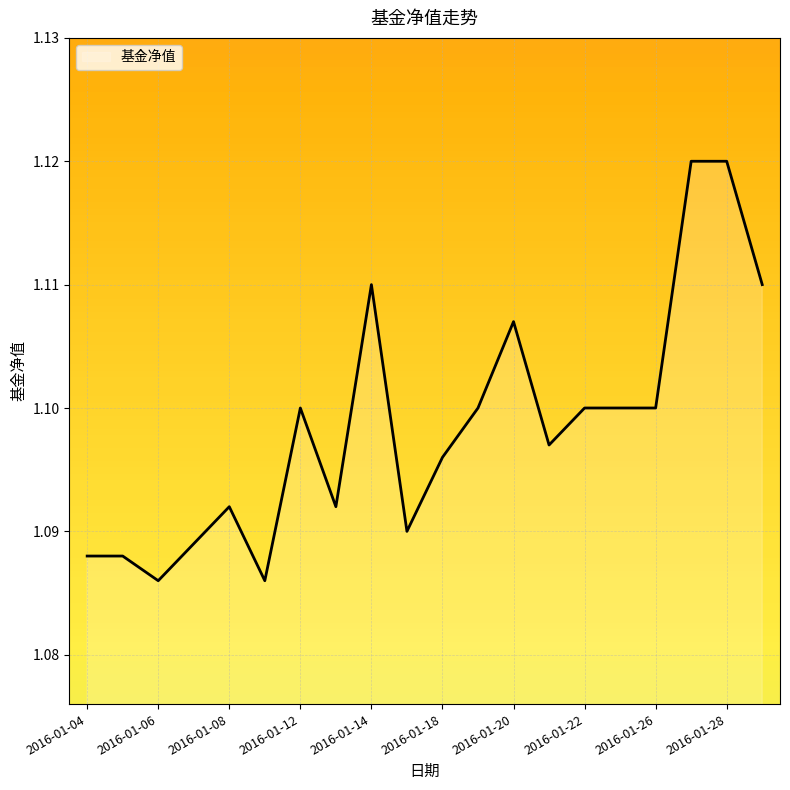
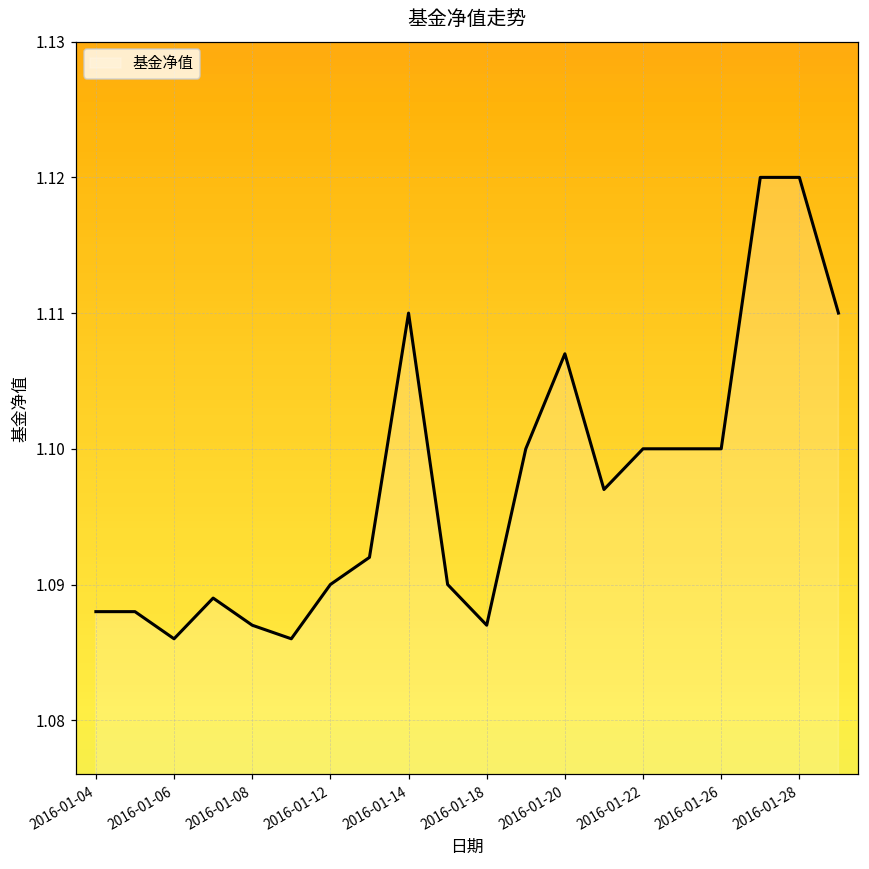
2016-01-08: 1.092 -> 1.087
2016-01-12: 1.10 -> 1.09
2016-01-18: 1.096 -> 1.087
